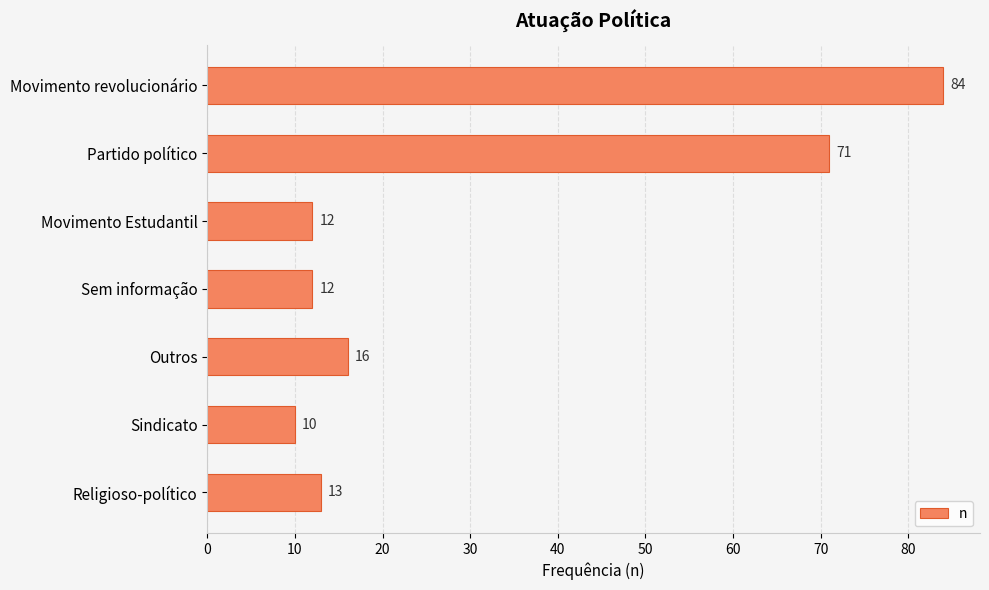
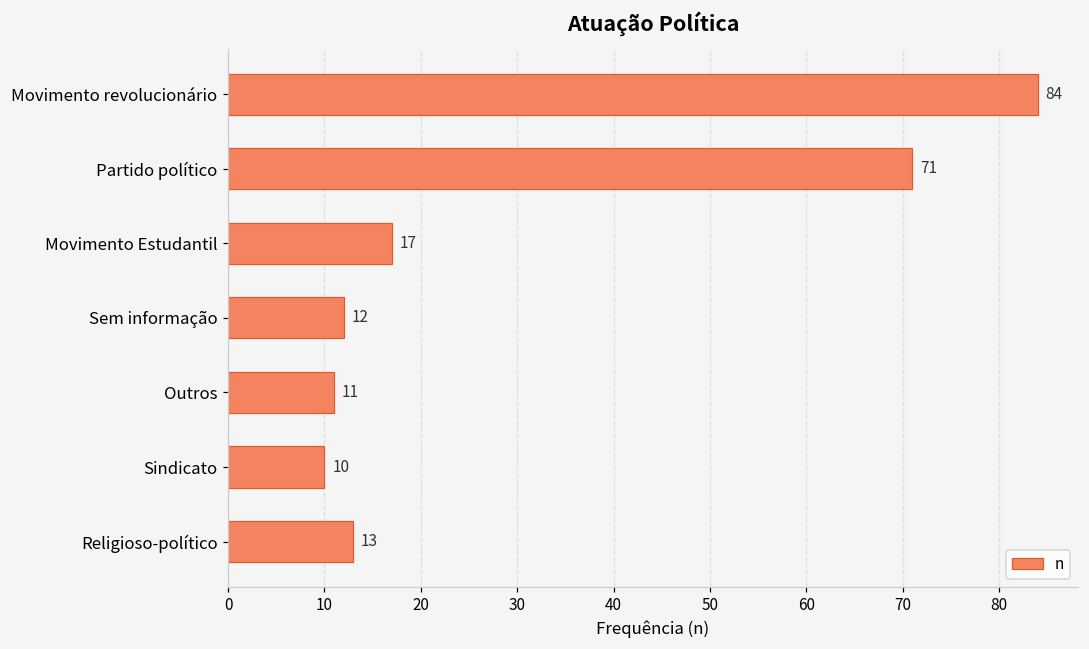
Movimento Estudantil: 12 -> 17
Outros: 16 -> 11
